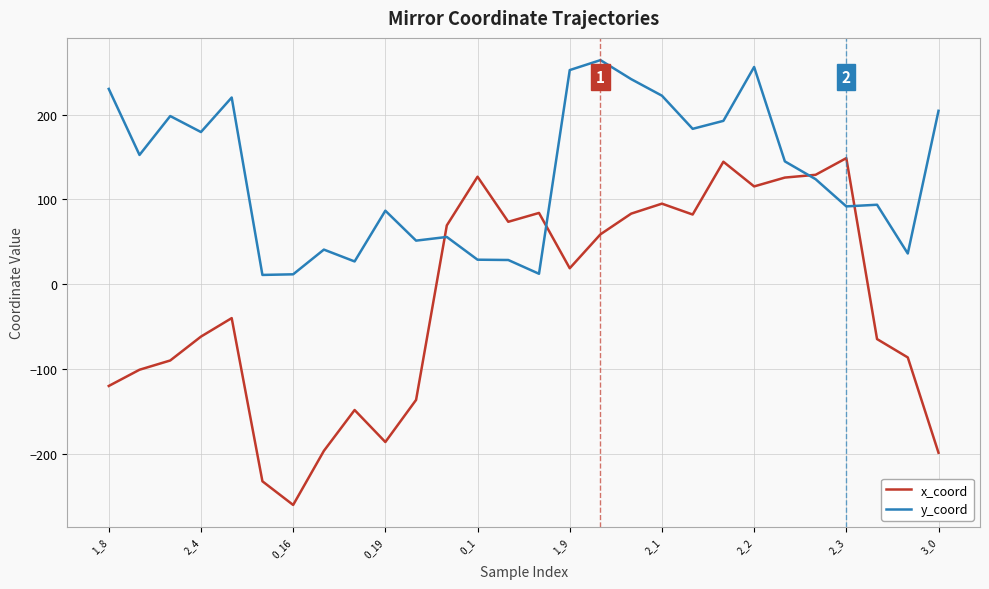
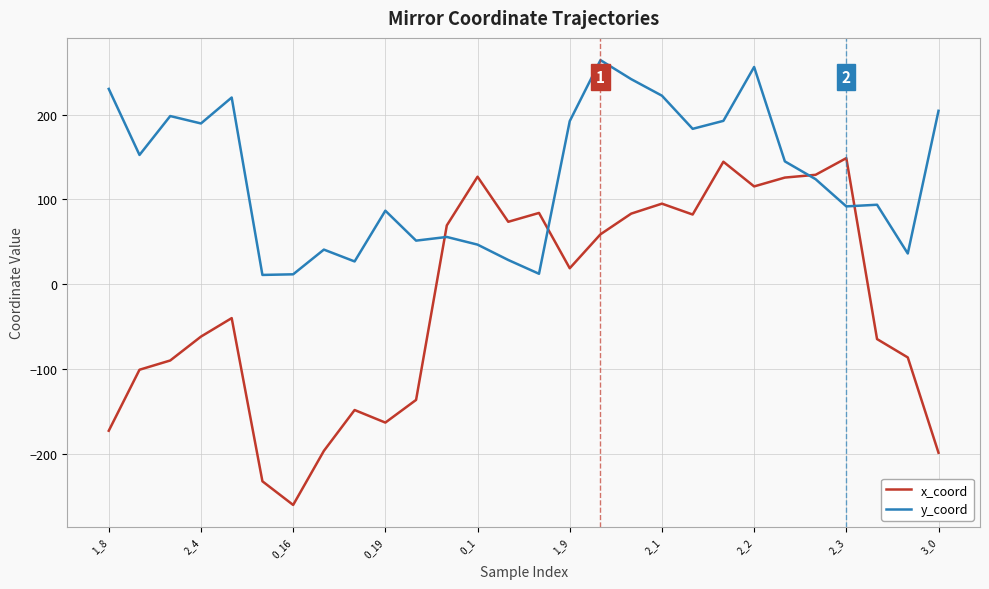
x_coord, 1_8: -120 -> -170
y_coord, 2_4: 180 -> 190
x_coord, 0_19: -190 -> -160
y_coord, 0_1: 30 -> 50
y_coord, 1_9: 250 -> 190
